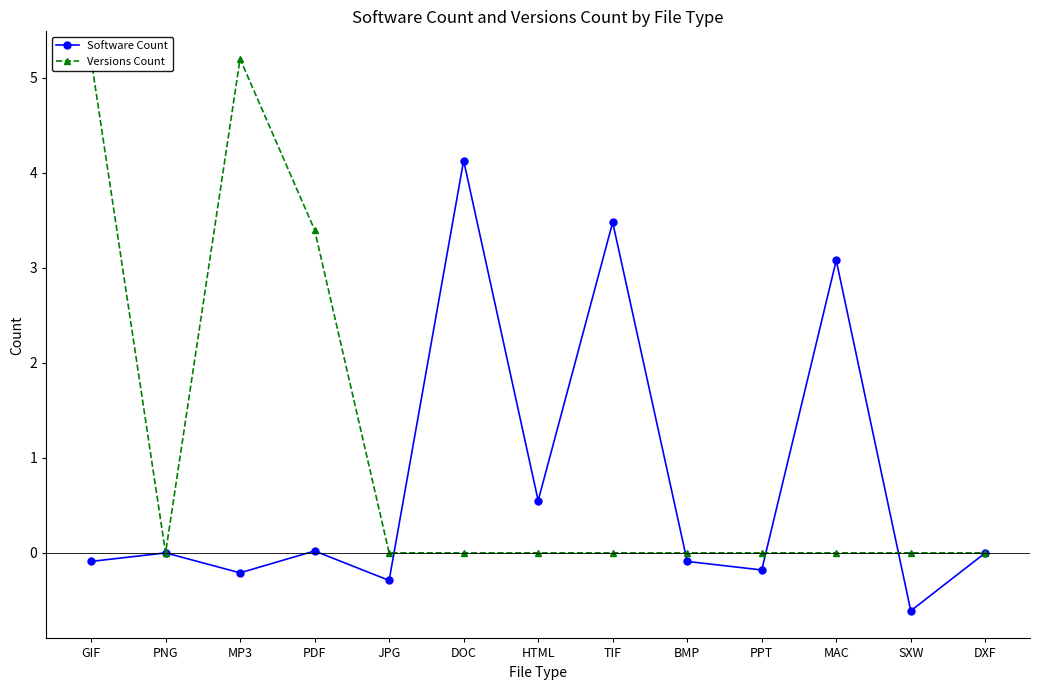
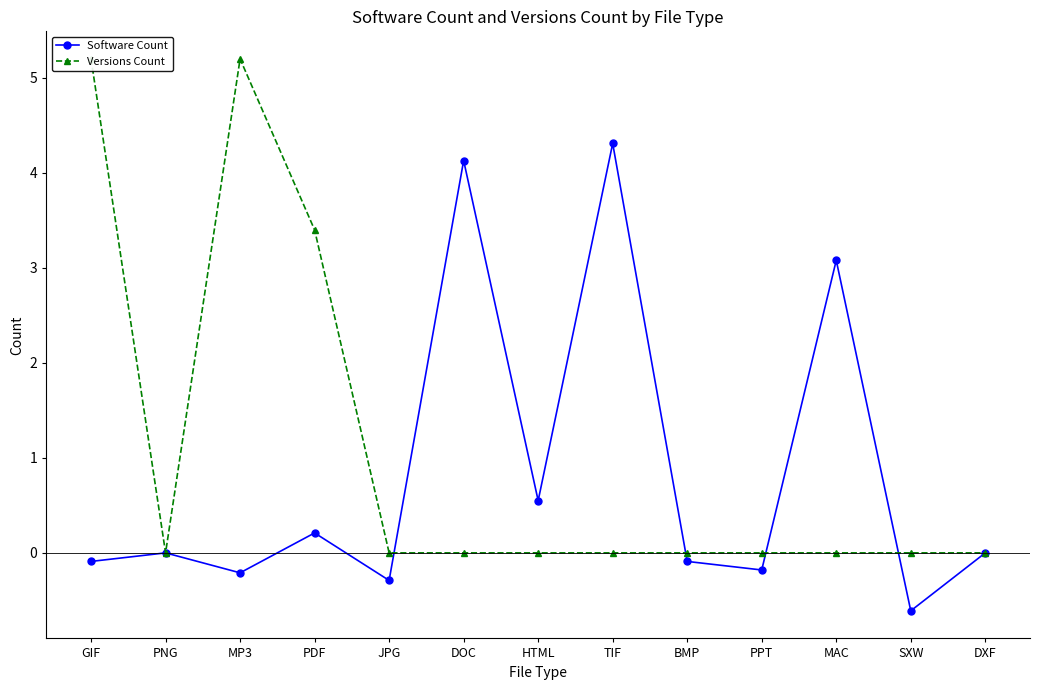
Software Count, PDF: 0.0 -> 0.2
Software Count, TIF: 3.5 -> 4.3
